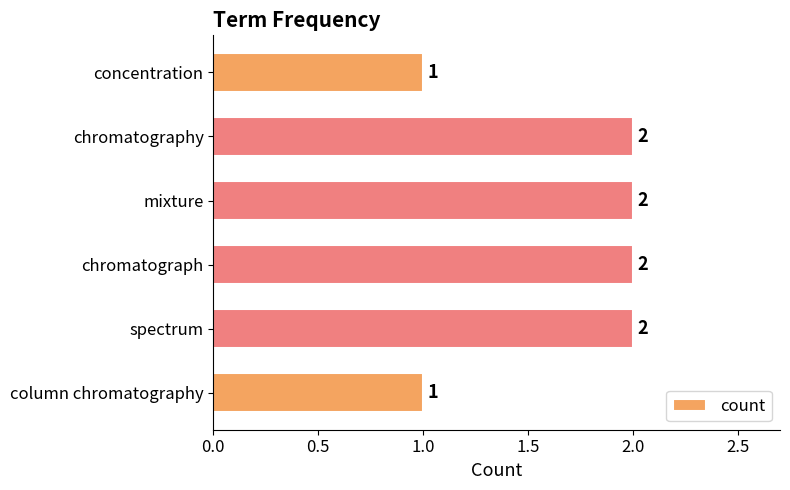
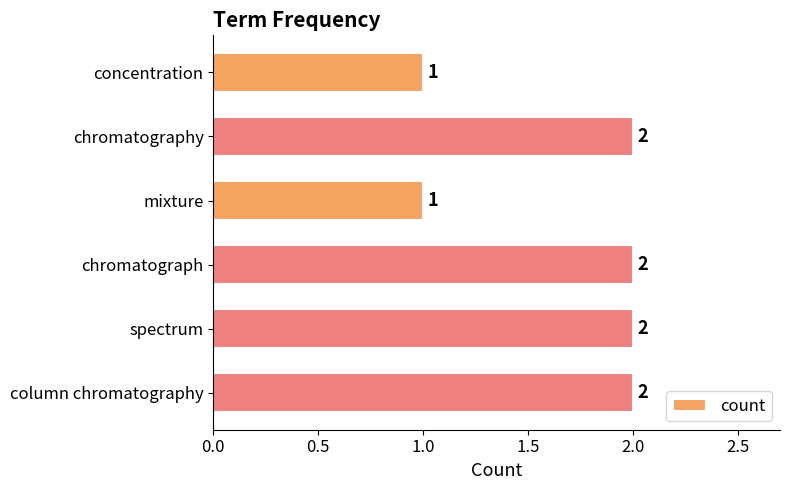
mixture: 2 -> 1
column chromatography: 1 -> 2
